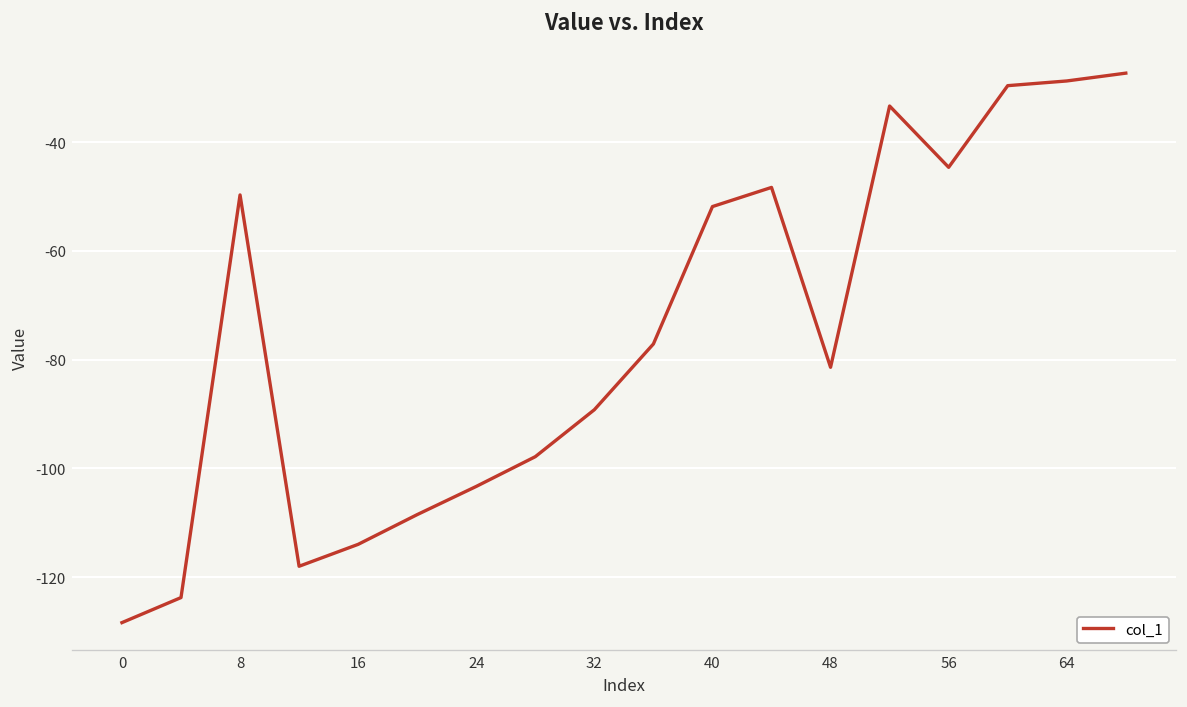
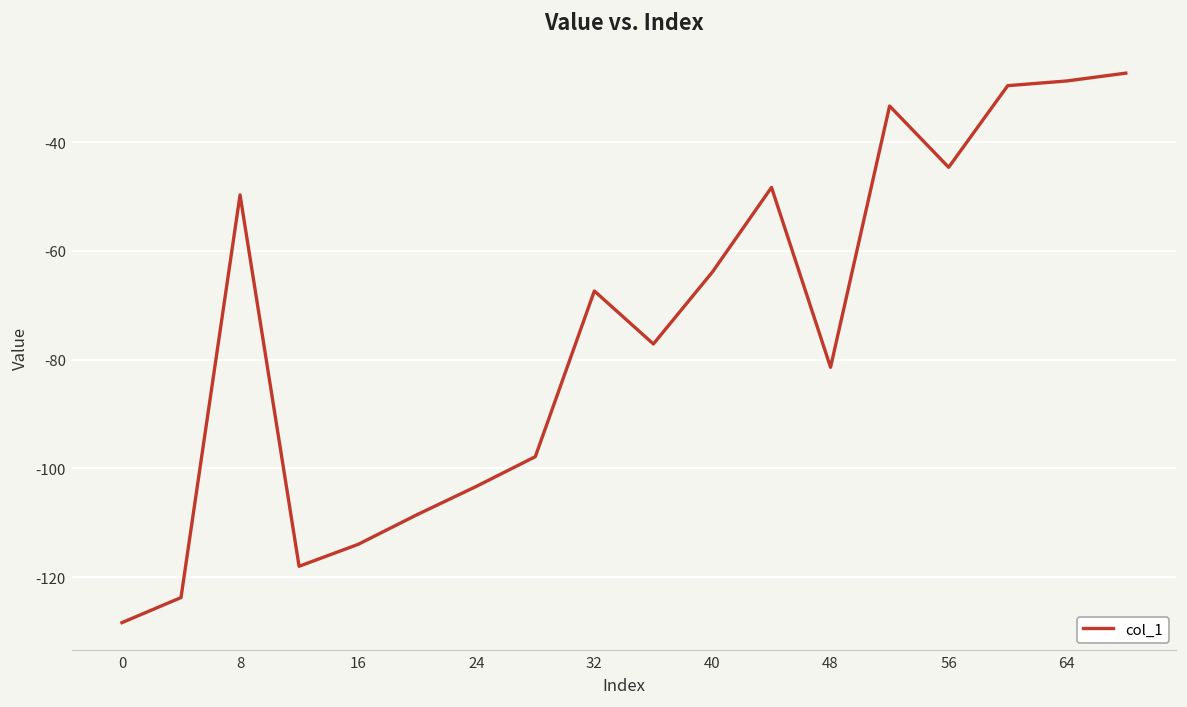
32: -89 -> -67
40: -52 -> -64
